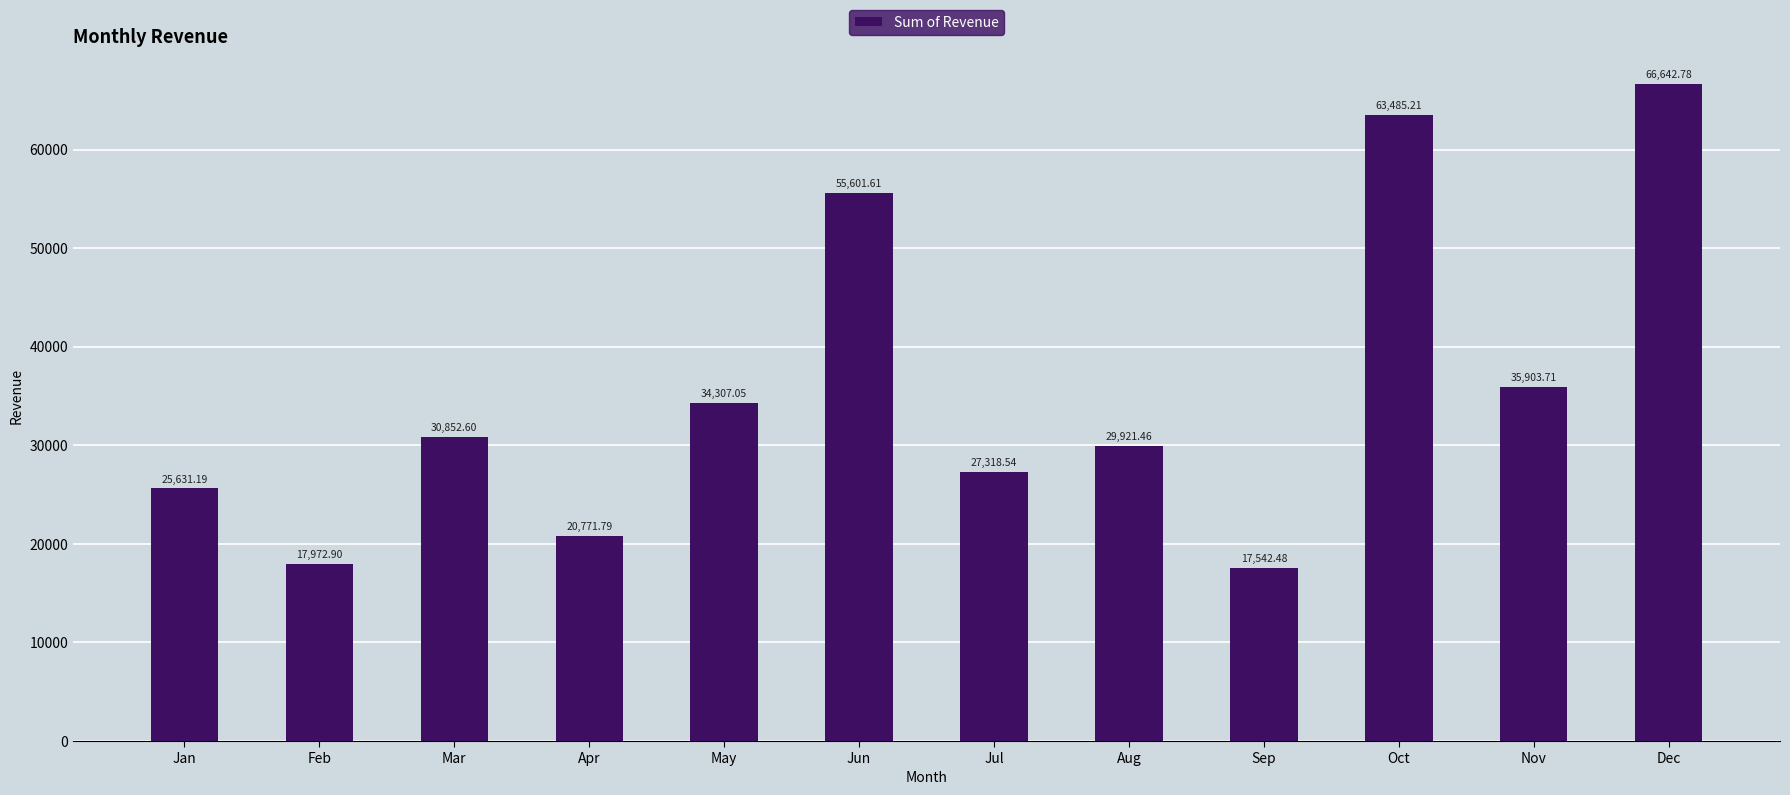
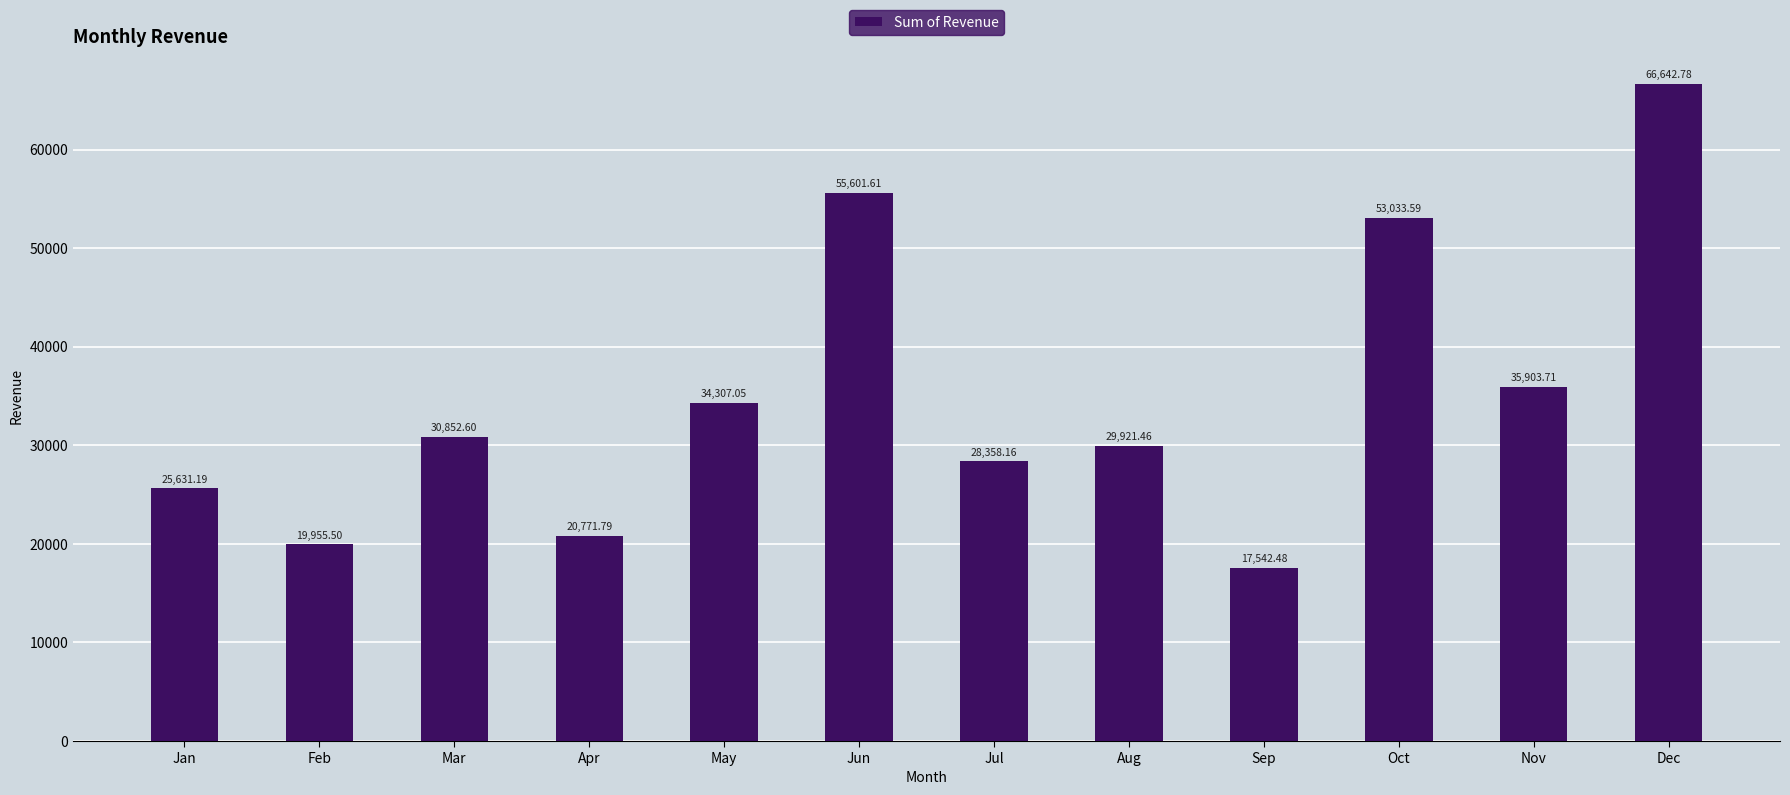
Feb: 17,972.90 -> 19,955.50
Jul: 27,318.54 -> 28,358.16
Oct: 63,485.21 -> 53,033.59
